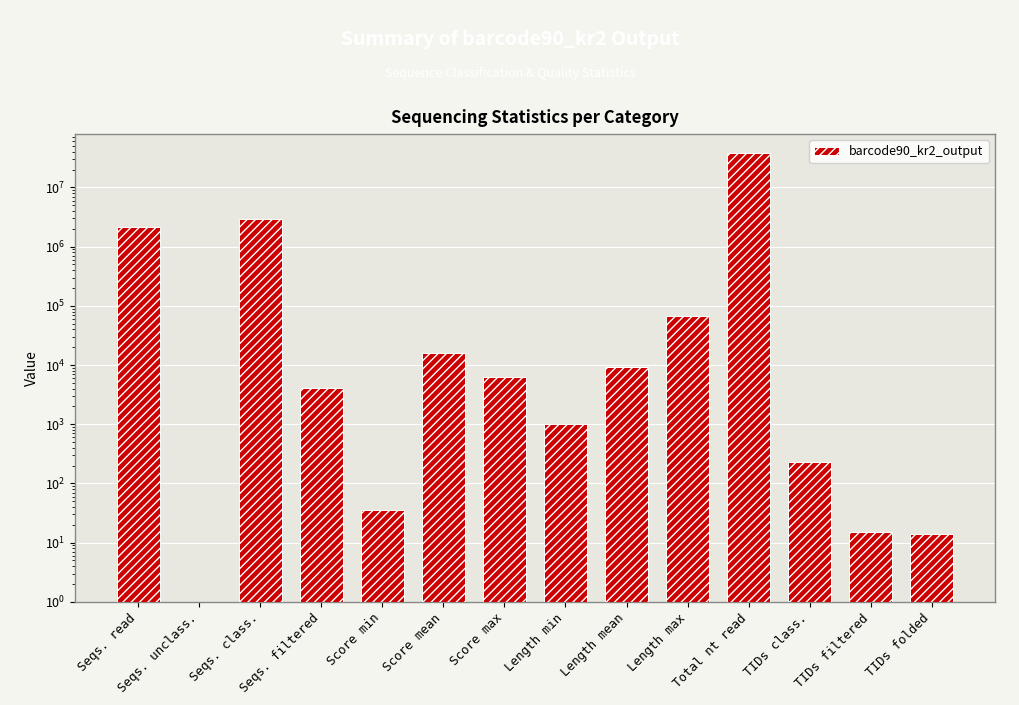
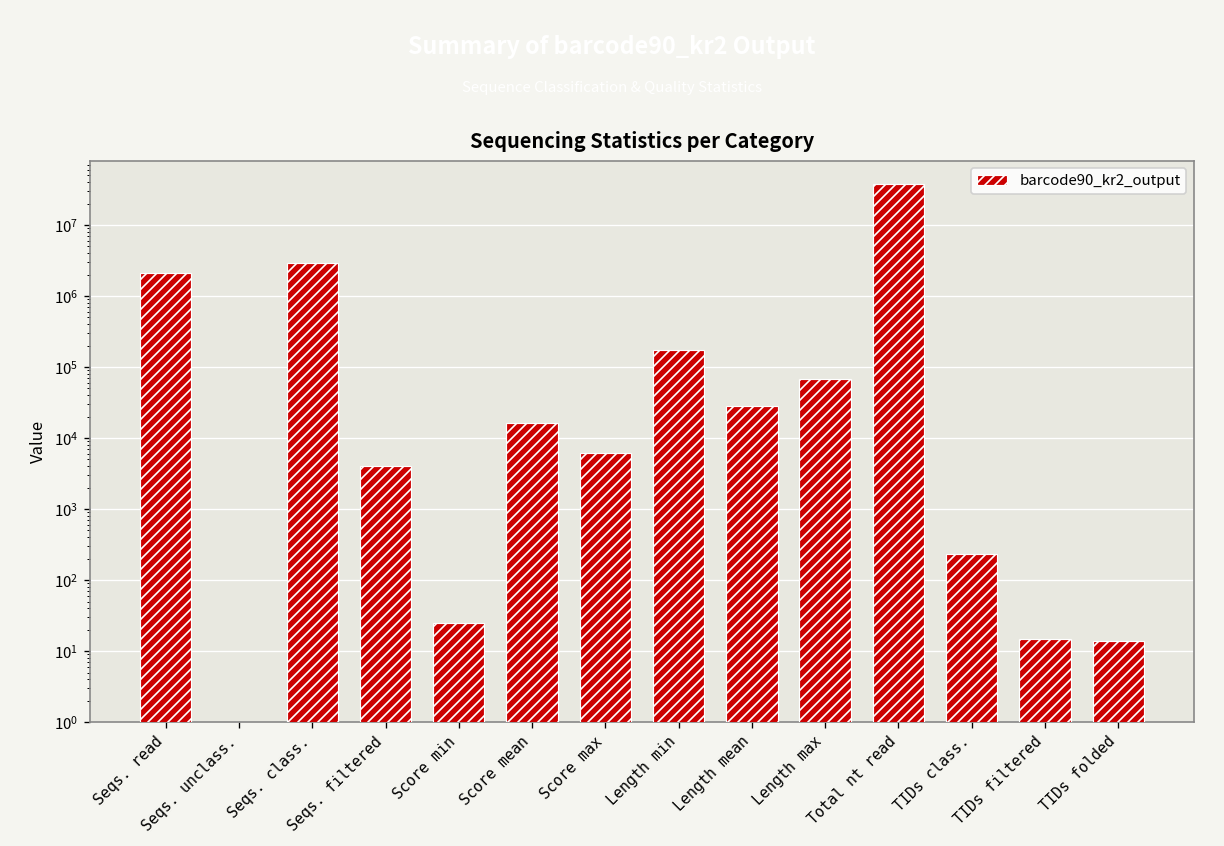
Score min: 40 -> 25
Length min: 1000 -> 180000
Length mean: 9000 -> 30000
